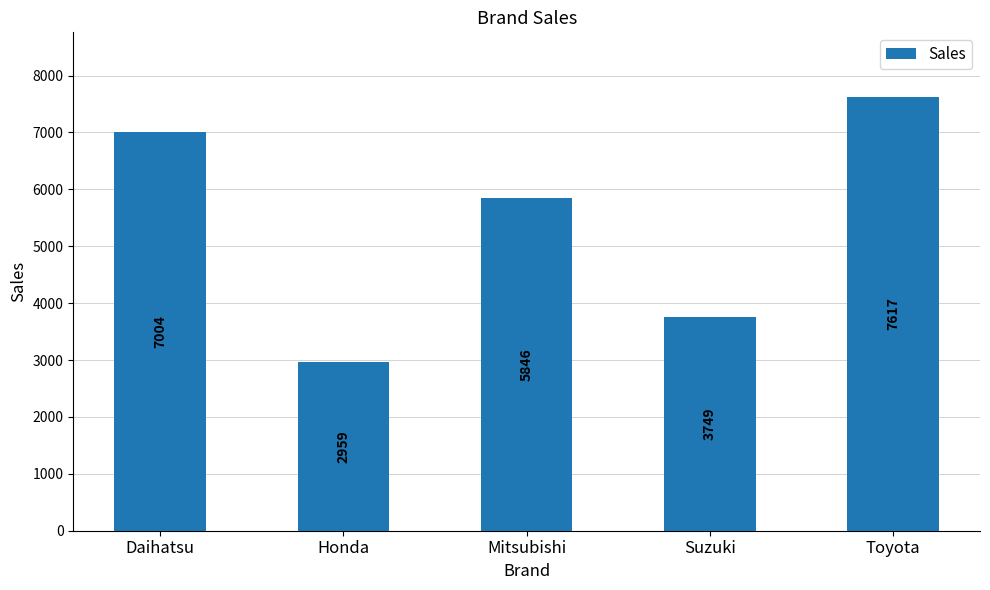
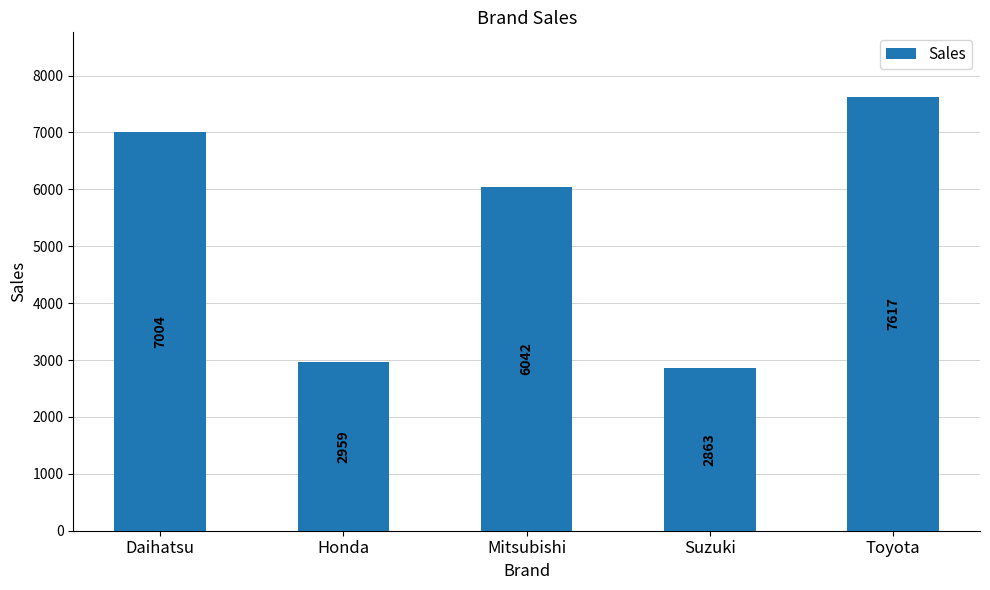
Mitsubishi: 5846 -> 6042
Suzuki: 3749 -> 2863
